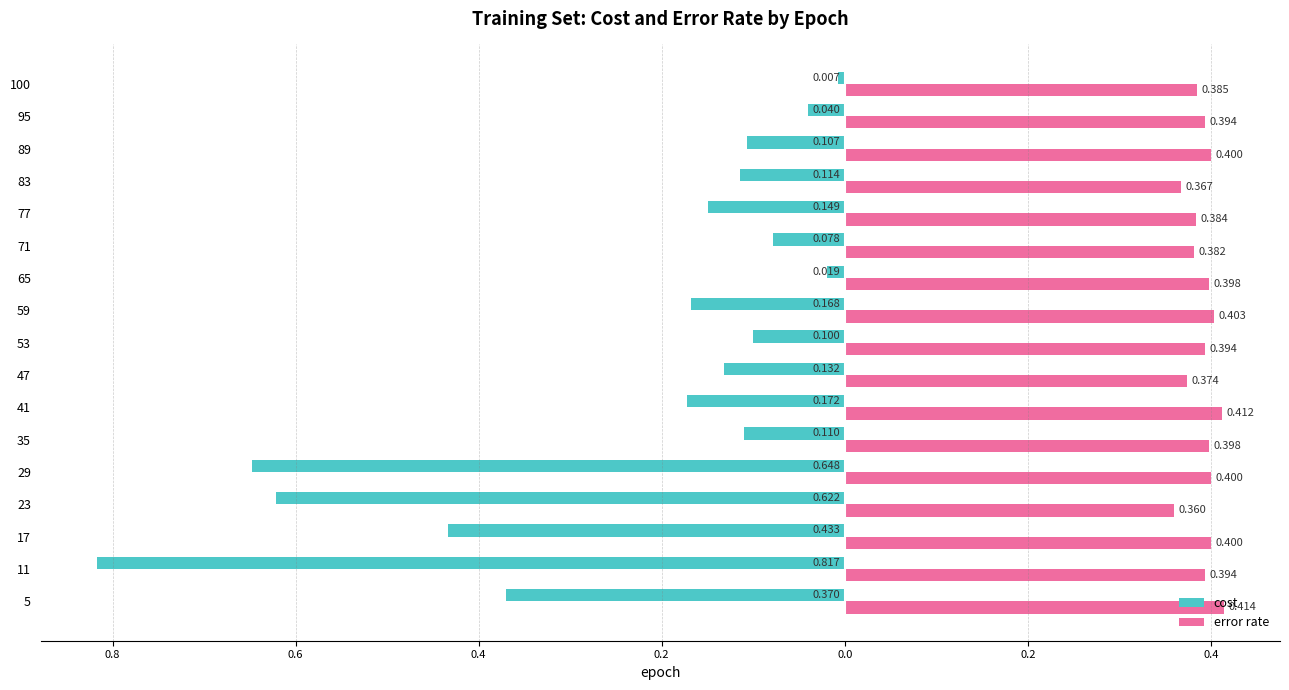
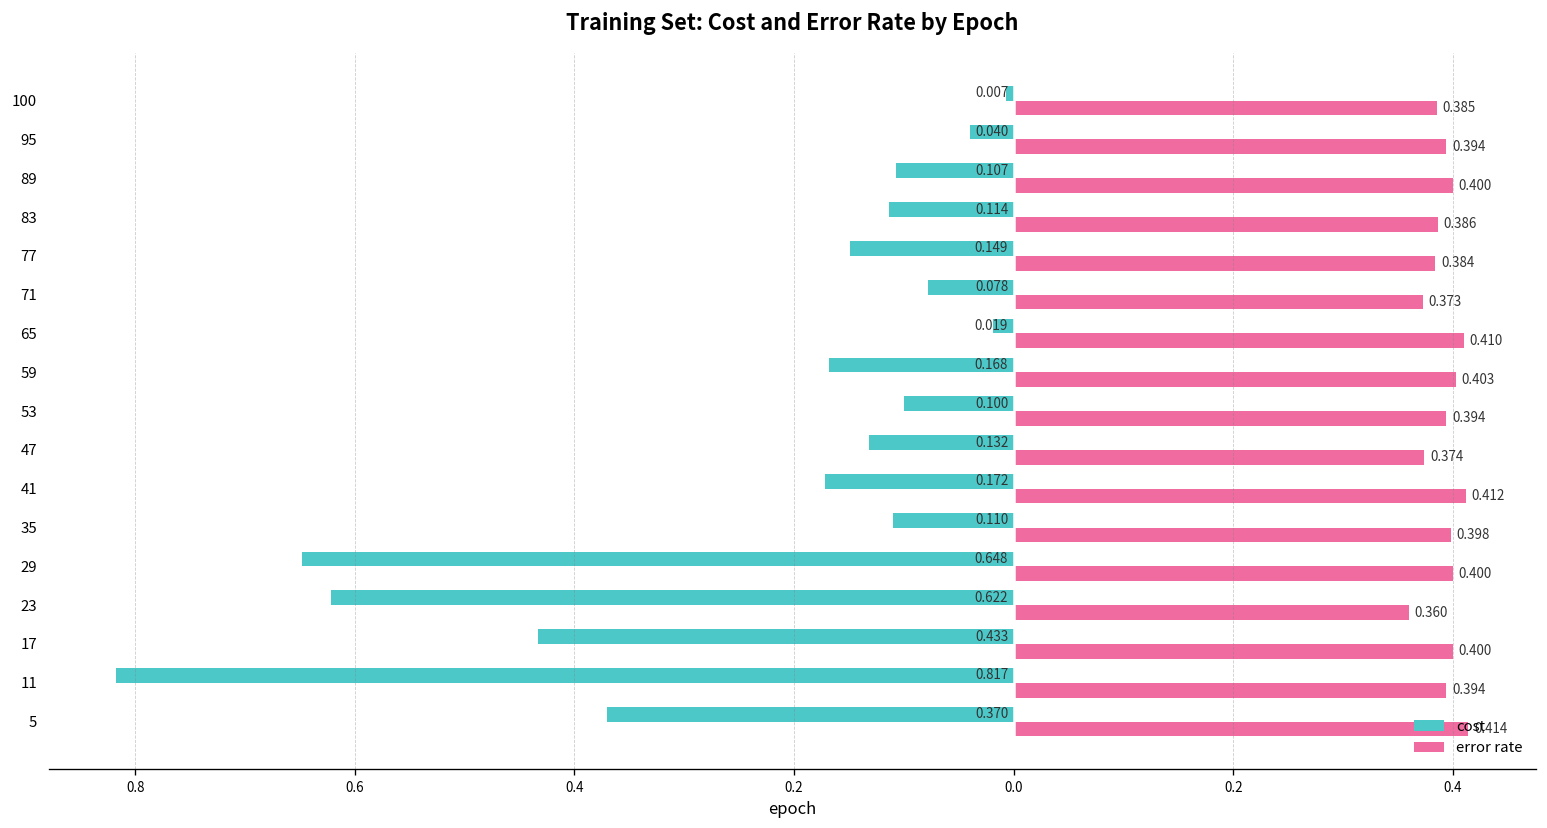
error rate, 83: 0.367 -> 0.386
error rate, 71: 0.382 -> 0.373
error rate, 65: 0.398 -> 0.410
